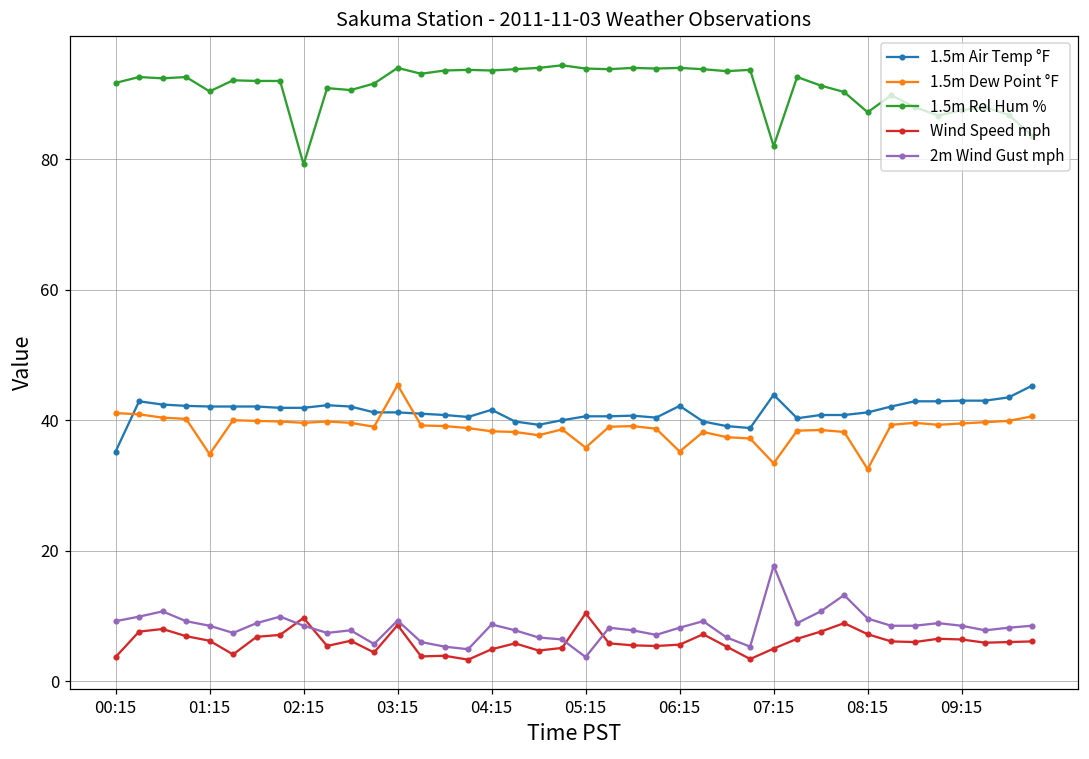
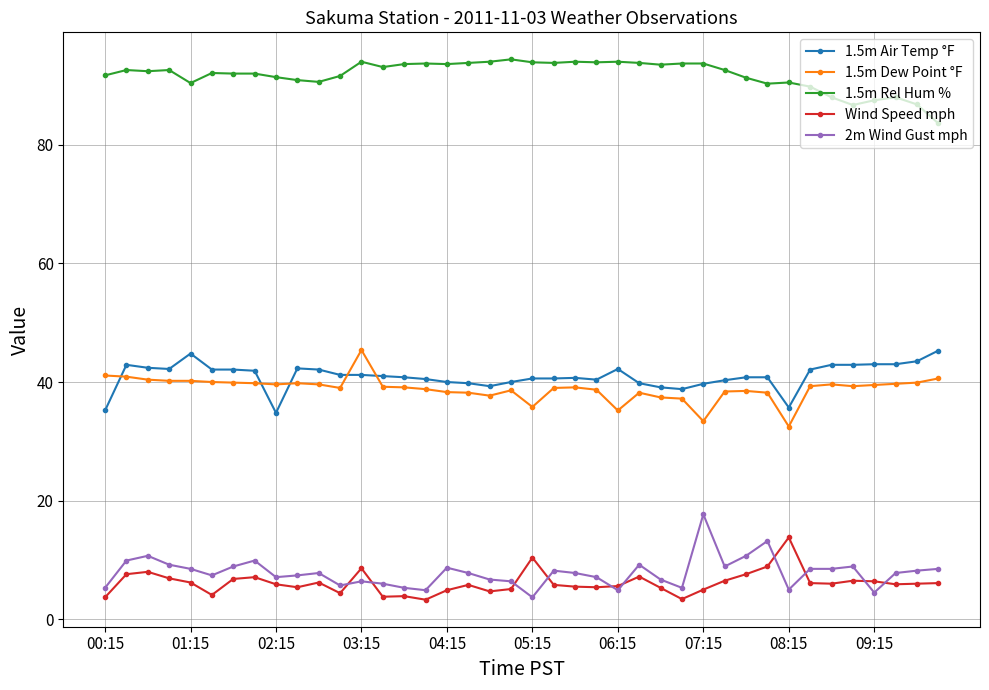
2m Wind Gust mph, 00:15: 9 -> 5
1.5m Air Temp °F, 01:15: 42 -> 45
1.5m Dew Point °F, 01:15: 35 -> 40
1.5m Air Temp °F, 02:15: 42 -> 35
1.5m Rel Hum %, 02:15: 79 -> 91
Wind Speed mph, 02:15: 10 -> 6
2m Wind Gust mph, 02:15: 9 -> 7
2m Wind Gust mph, 03:15: 9 -> 6
1.5m Air Temp °F, 04:15: 42 -> 40
2m Wind Gust mph, 06:15: 8 -> 5
1.5m Air Temp °F, 07:15: 44 -> 40
1.5m Rel Hum %, 07:15: 82 -> 94
1.5m Air Temp °F, 08:15: 41 -> 36
1.5m Rel Hum %, 08:15: 87 -> 91
Wind Speed mph, 08:15: 7 -> 14
2m Wind Gust mph, 08:15: 10 -> 5
2m Wind Gust mph, 09:15: 9 -> 5
